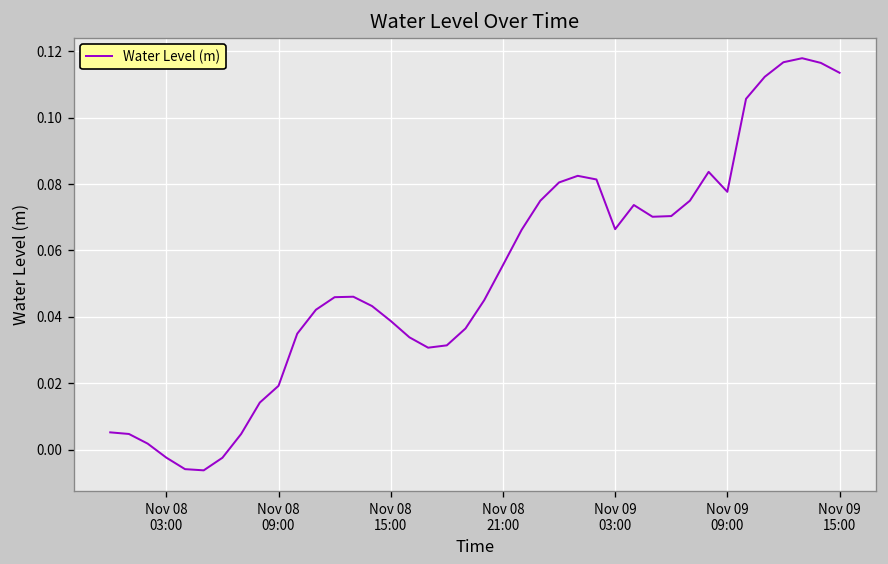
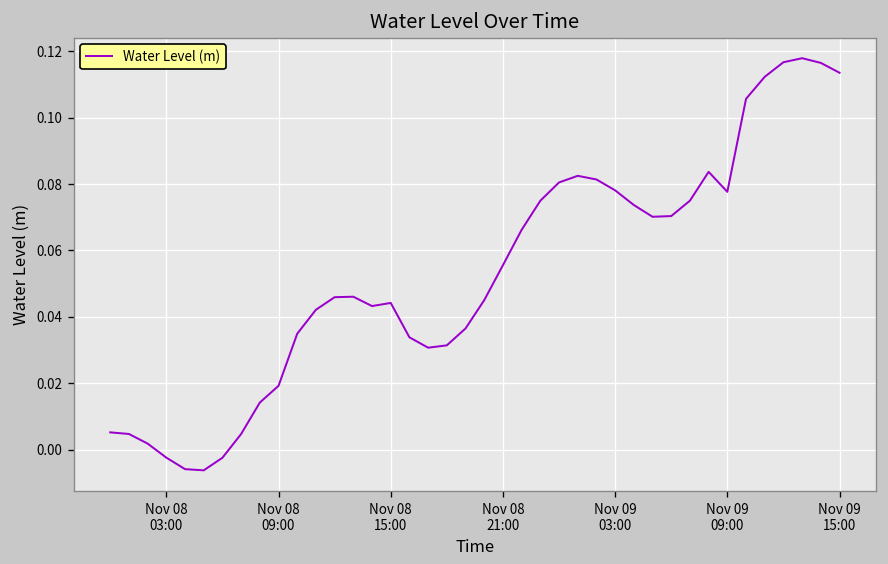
Nov 08 15:00: 0.039 -> 0.044
Nov 09 03:00: 0.066 -> 0.078
